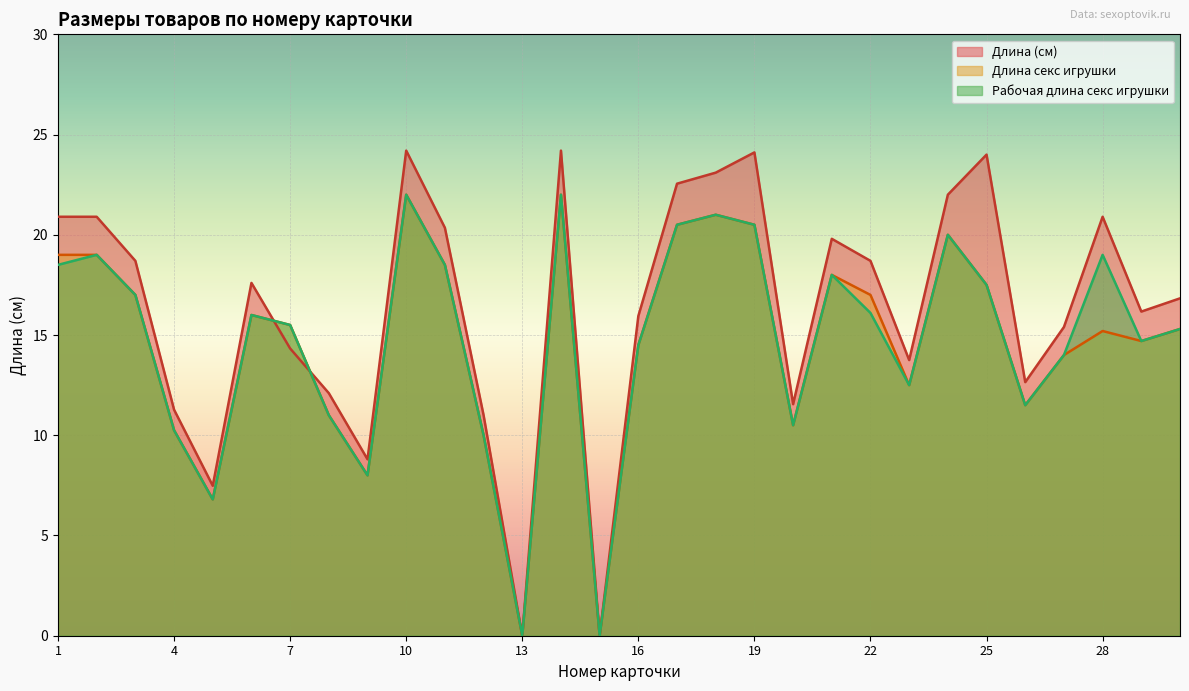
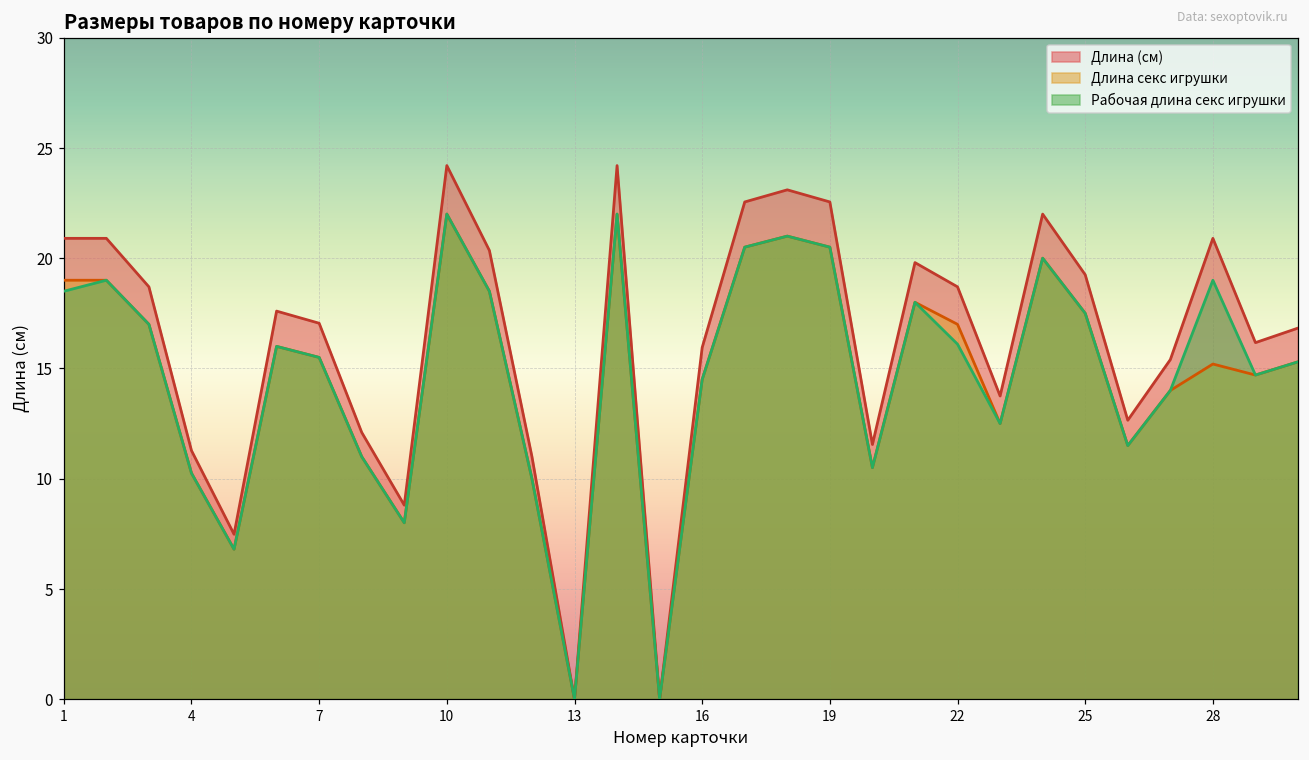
Длина (см), 7: 14.3 -> 17.1
Длина (см), 19: 24.1 -> 22.6
Длина (см), 25: 24.0 -> 19.3
